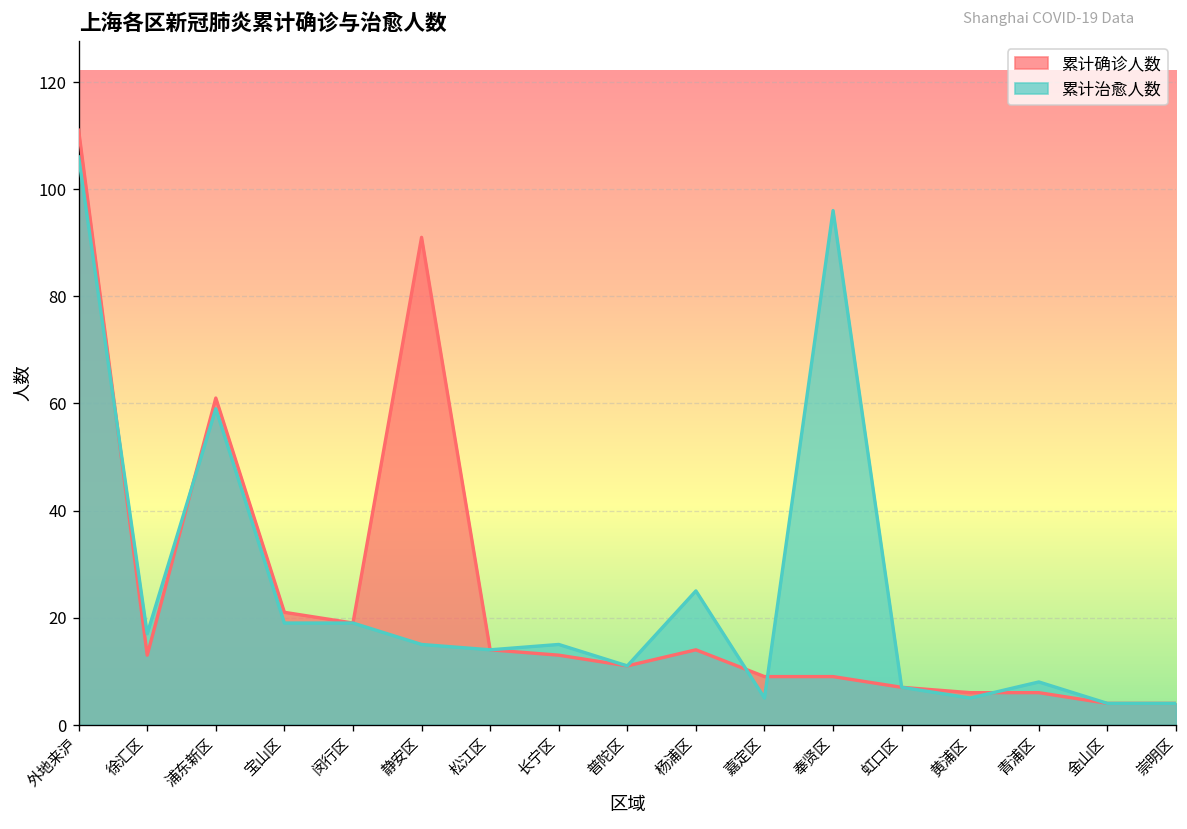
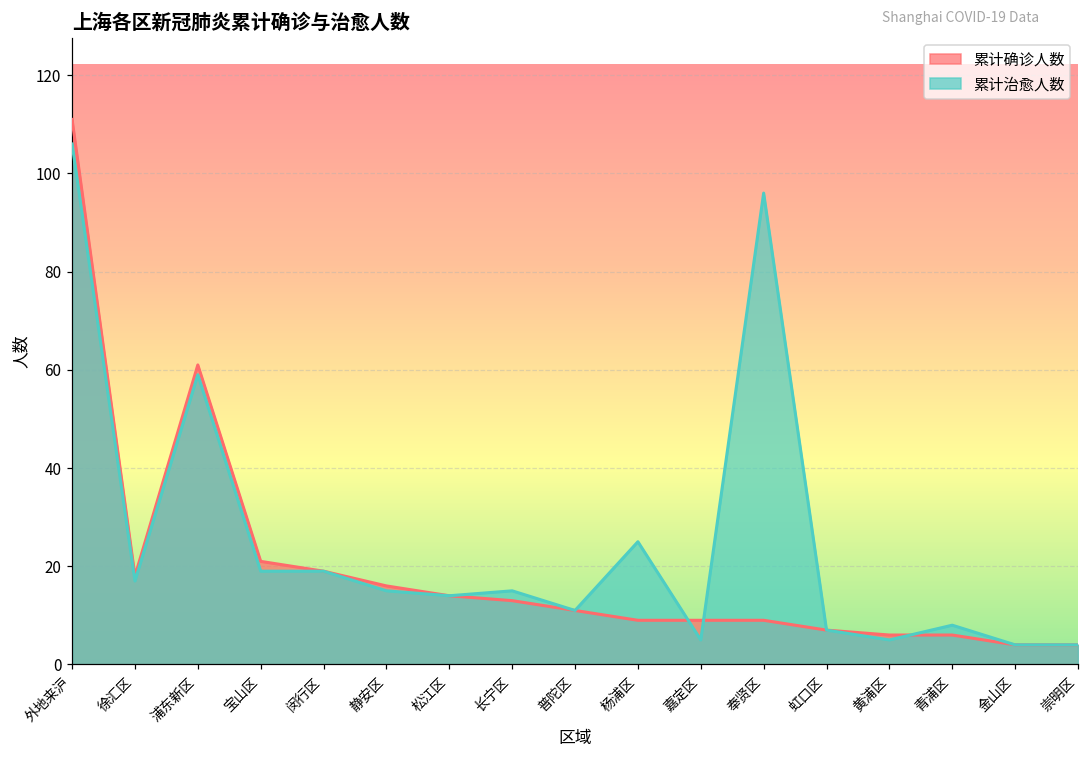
累计确诊人数, 徐汇区: 13 -> 18
累计确诊人数, 静安区: 91 -> 16
累计确诊人数, 杨浦区: 14 -> 9
